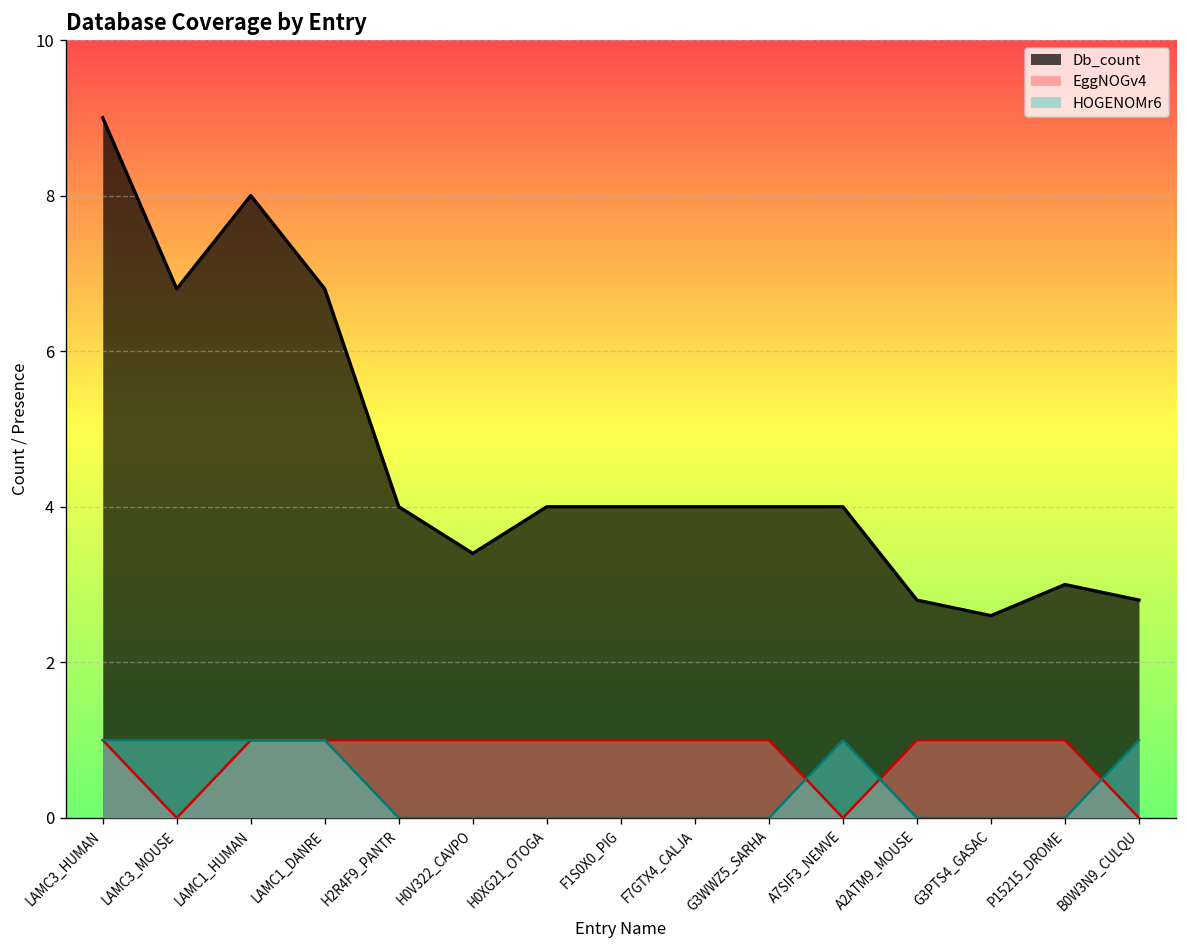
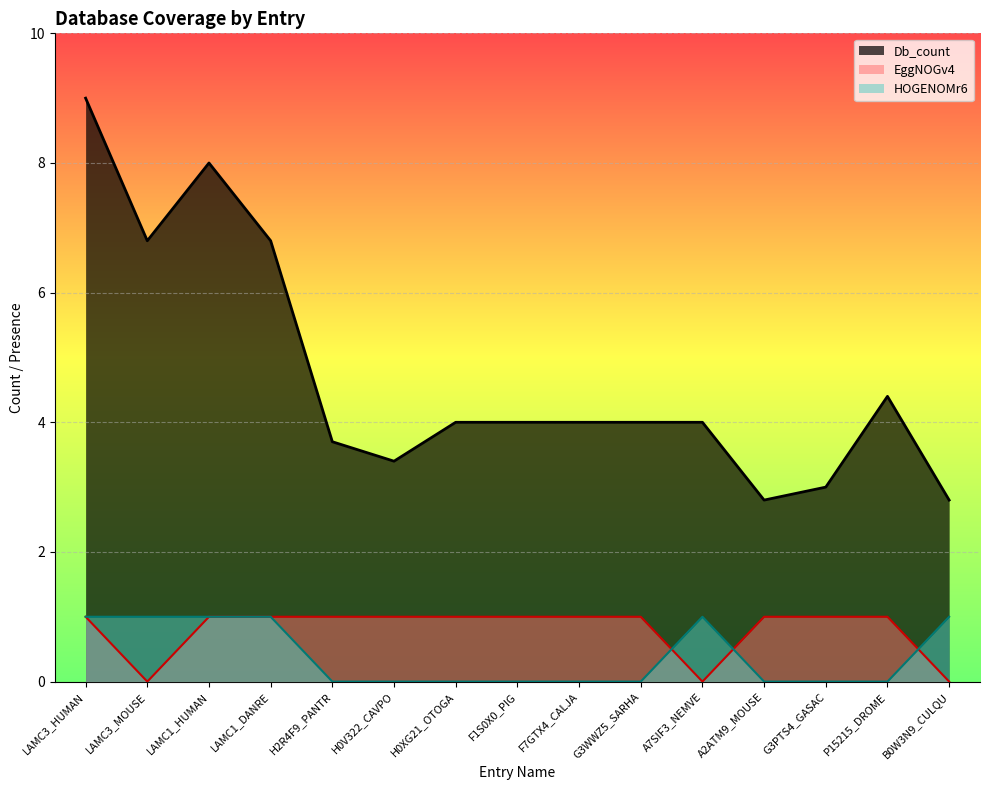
Db_count, H2R4F9_PANTR: 4.0 -> 3.7
Db_count, G3PTS4_GASAC: 2.6 -> 3.0
Db_count, P15215_DROME: 3.0 -> 4.4
